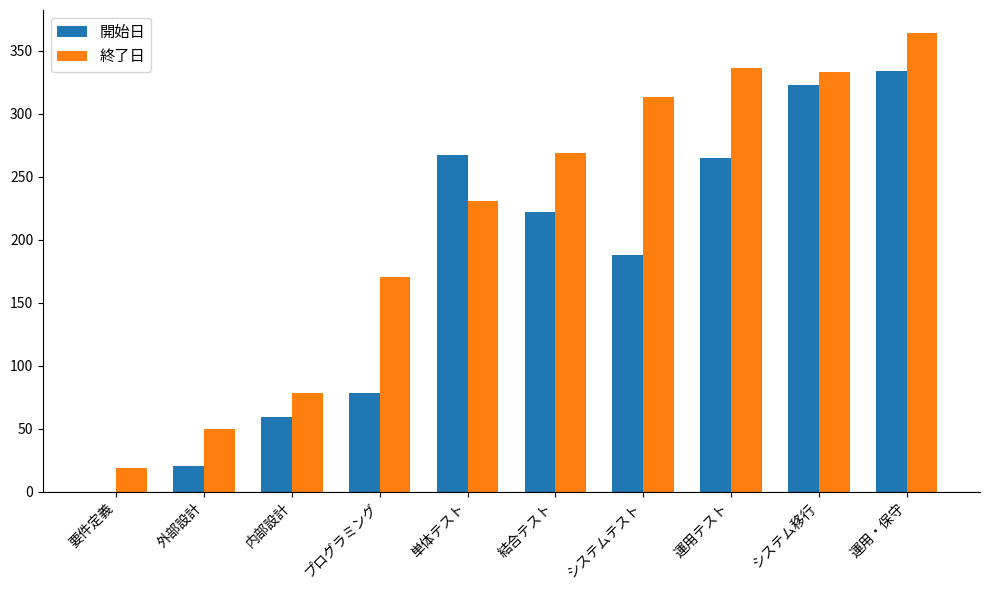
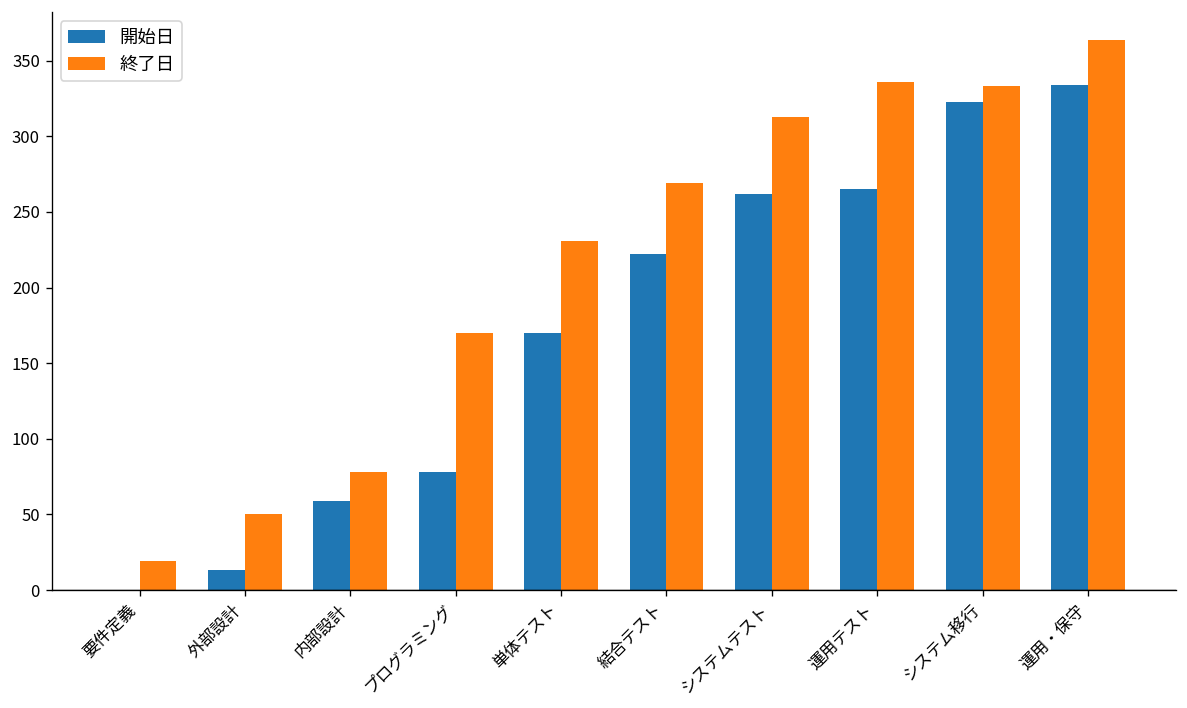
開始日, 外部設計: 20 -> 13
開始日, 単体テスト: 267 -> 170
開始日, システムテスト: 188 -> 262
